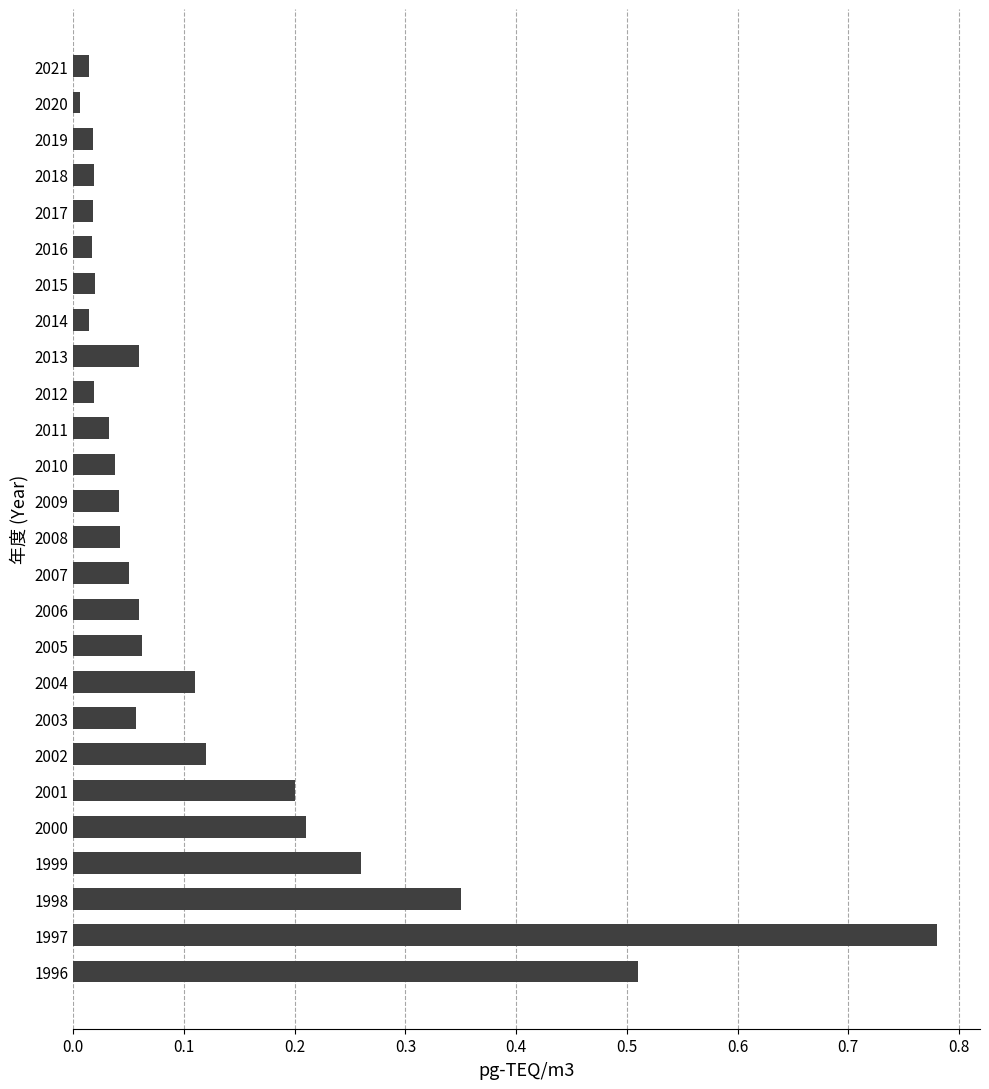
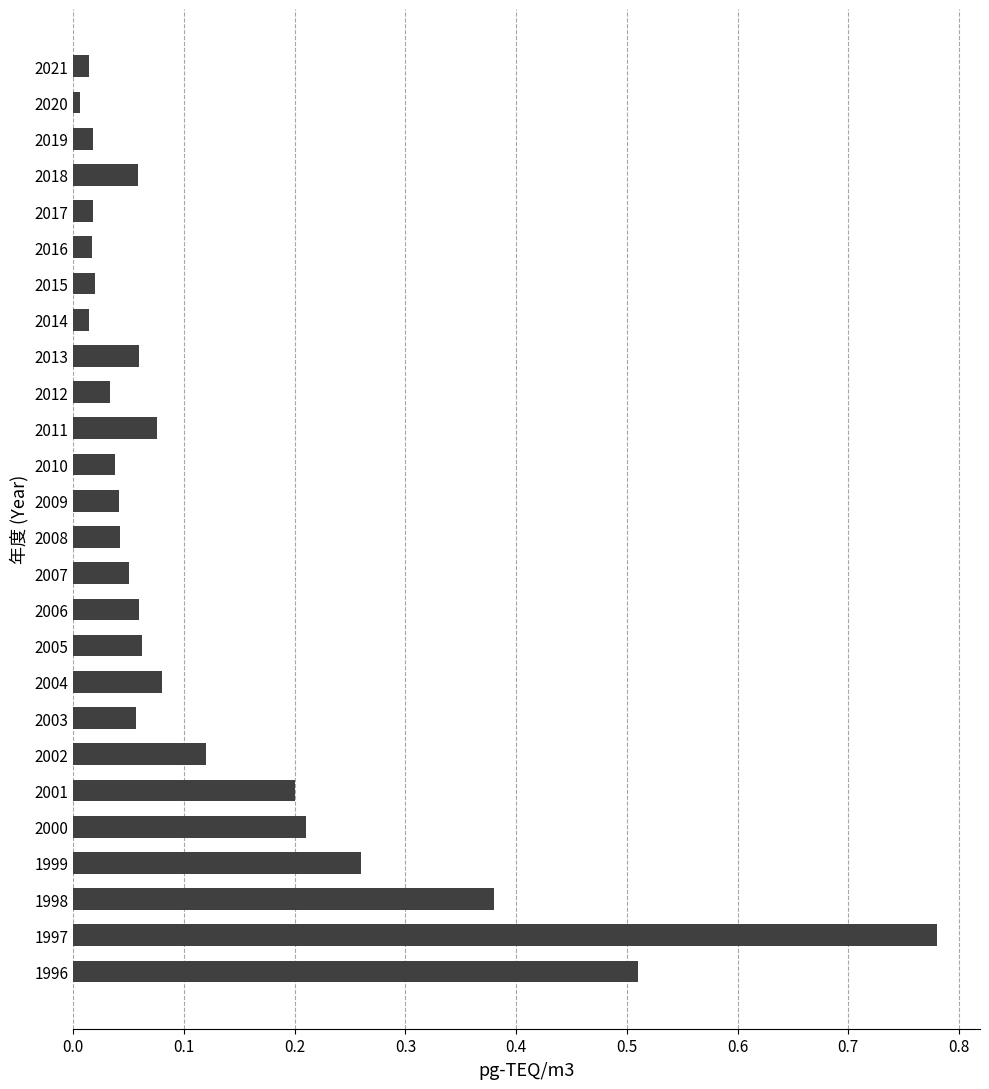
2018: 0.019 -> 0.058
2012: 0.019 -> 0.033
2011: 0.032 -> 0.076
2004: 0.11 -> 0.08
1998: 0.35 -> 0.38
